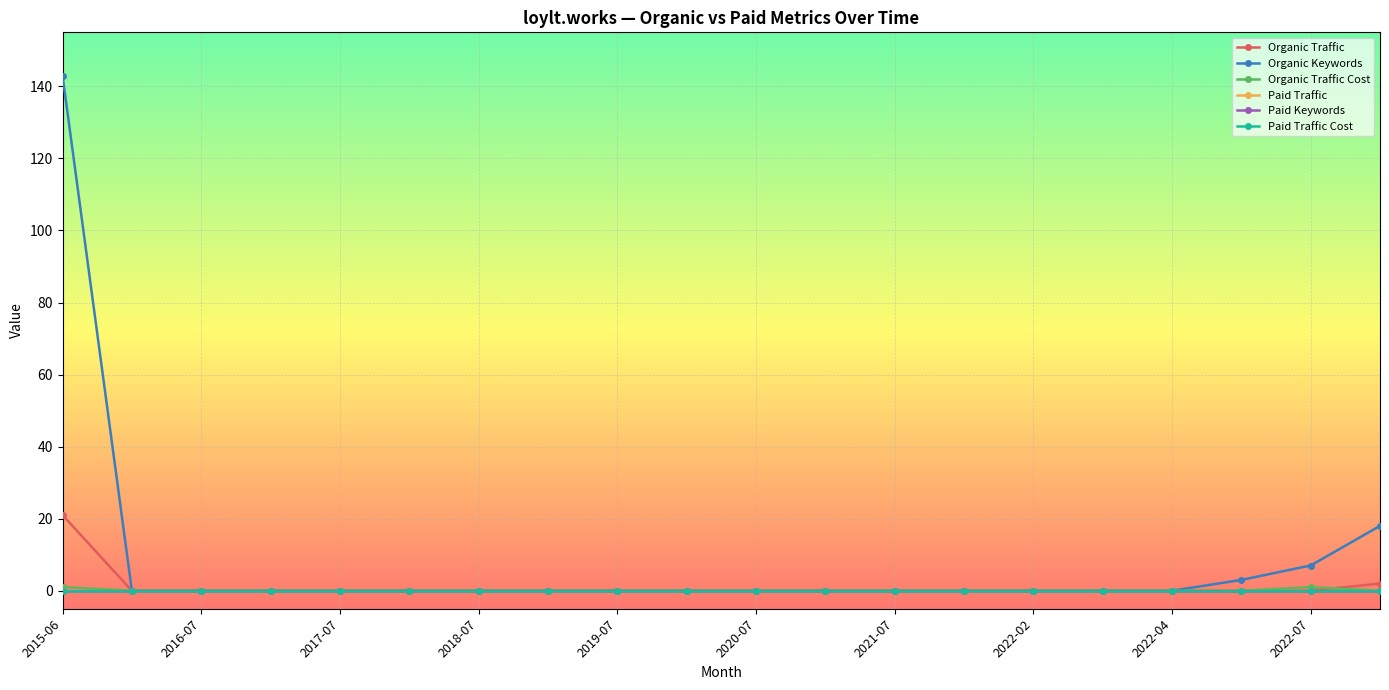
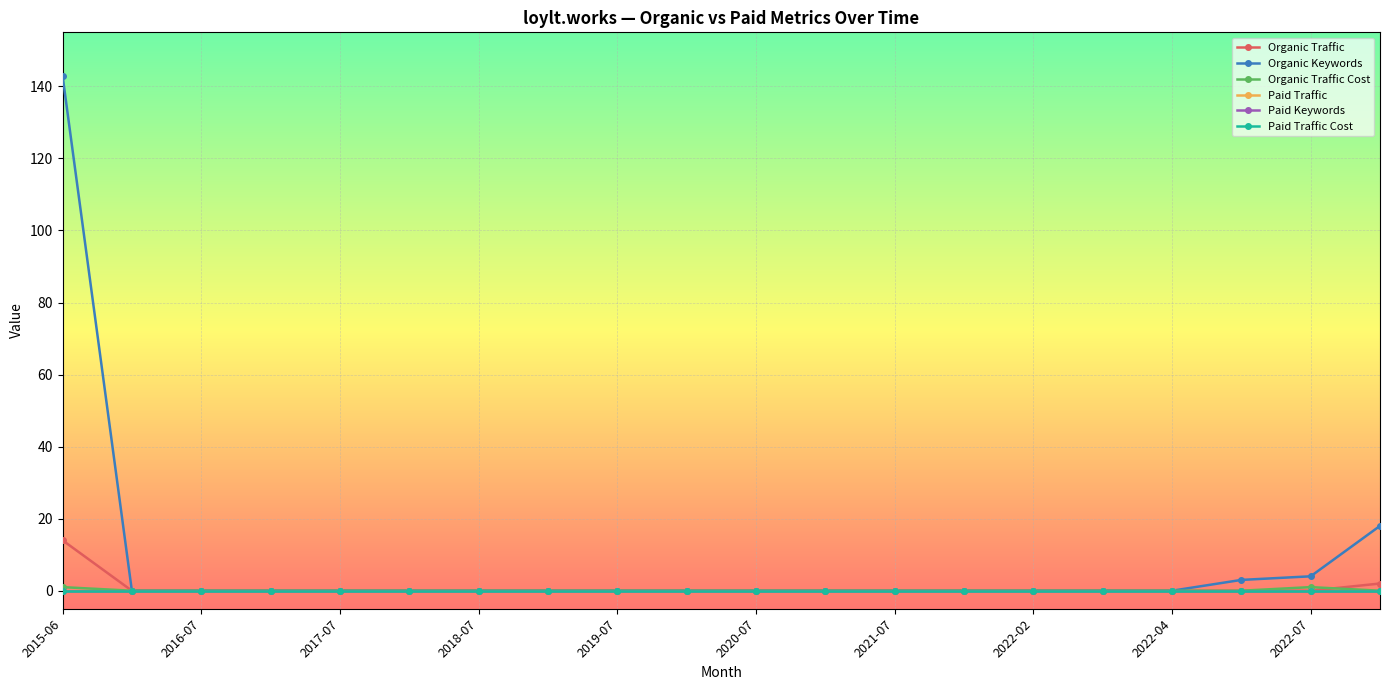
Organic Traffic, 2015-06: 21 -> 14
Organic Keywords, 2022-07: 7 -> 4
